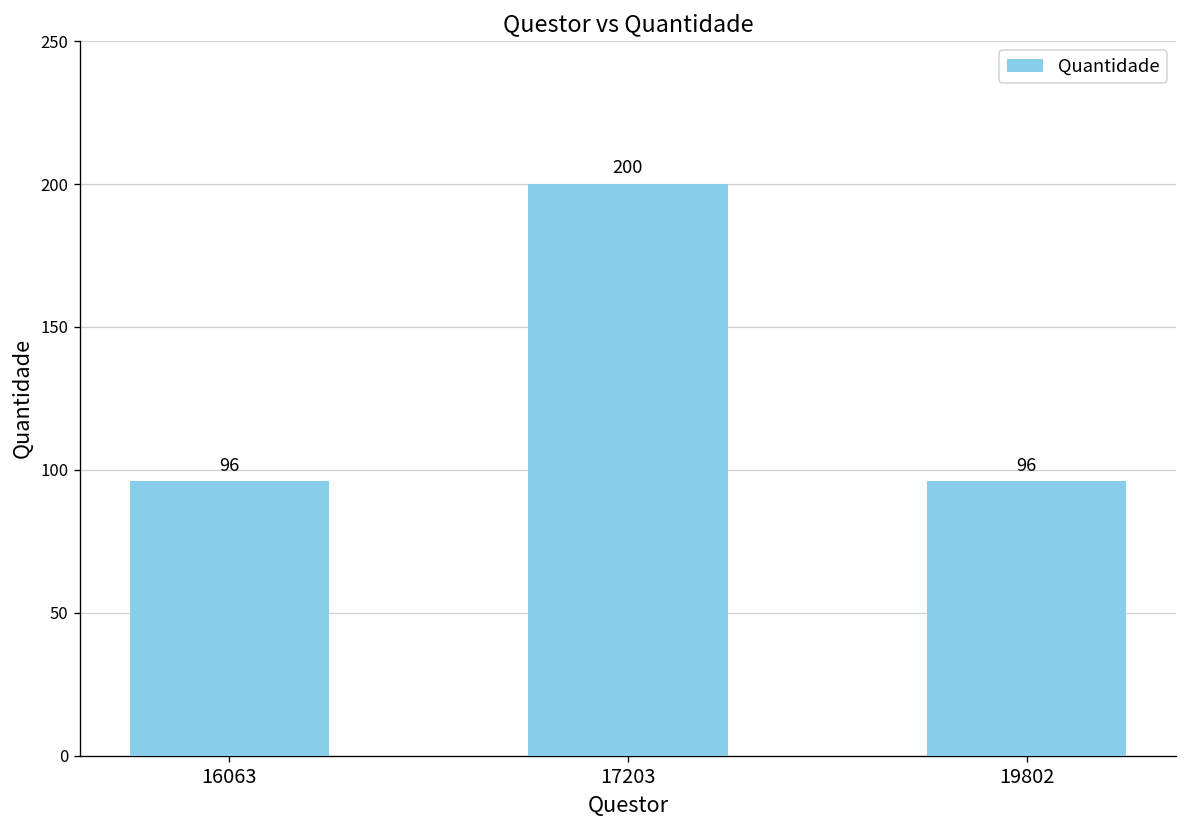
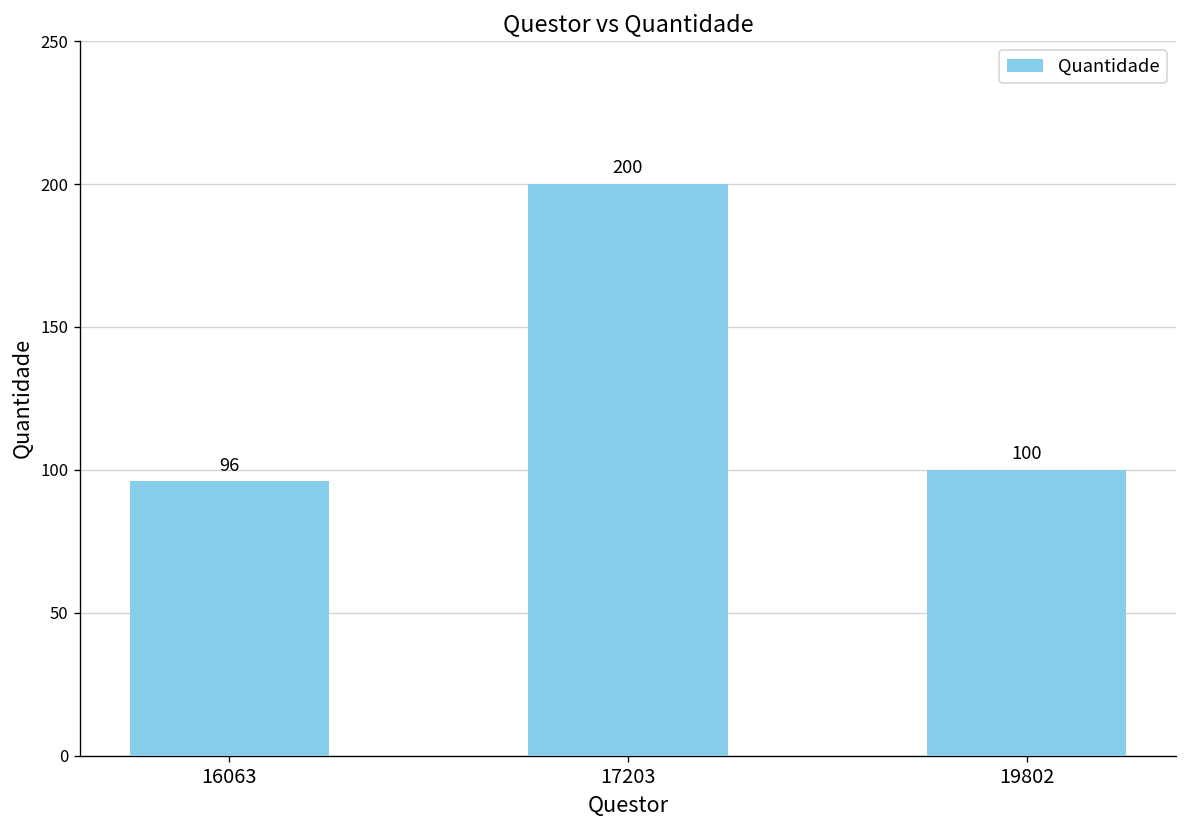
19802: 96 -> 100
